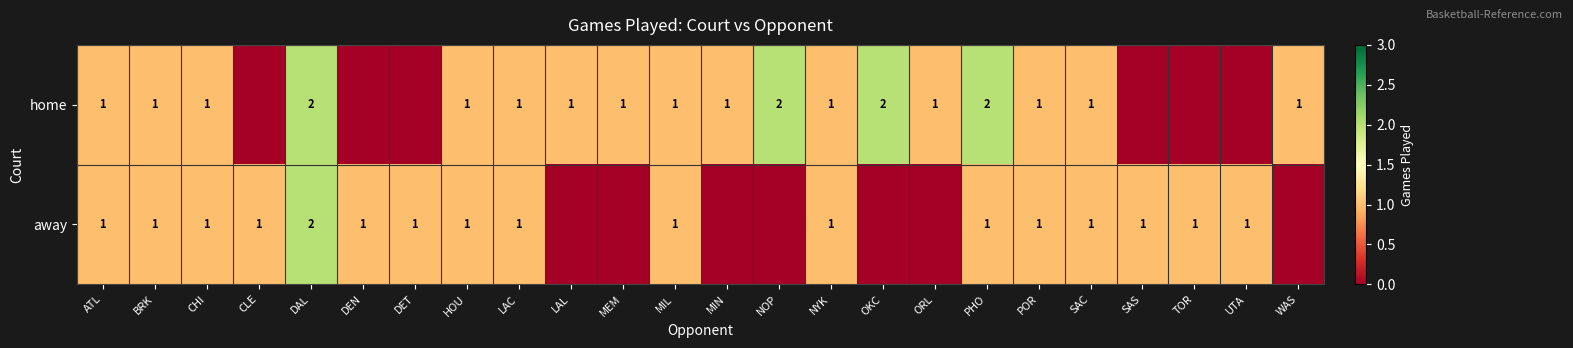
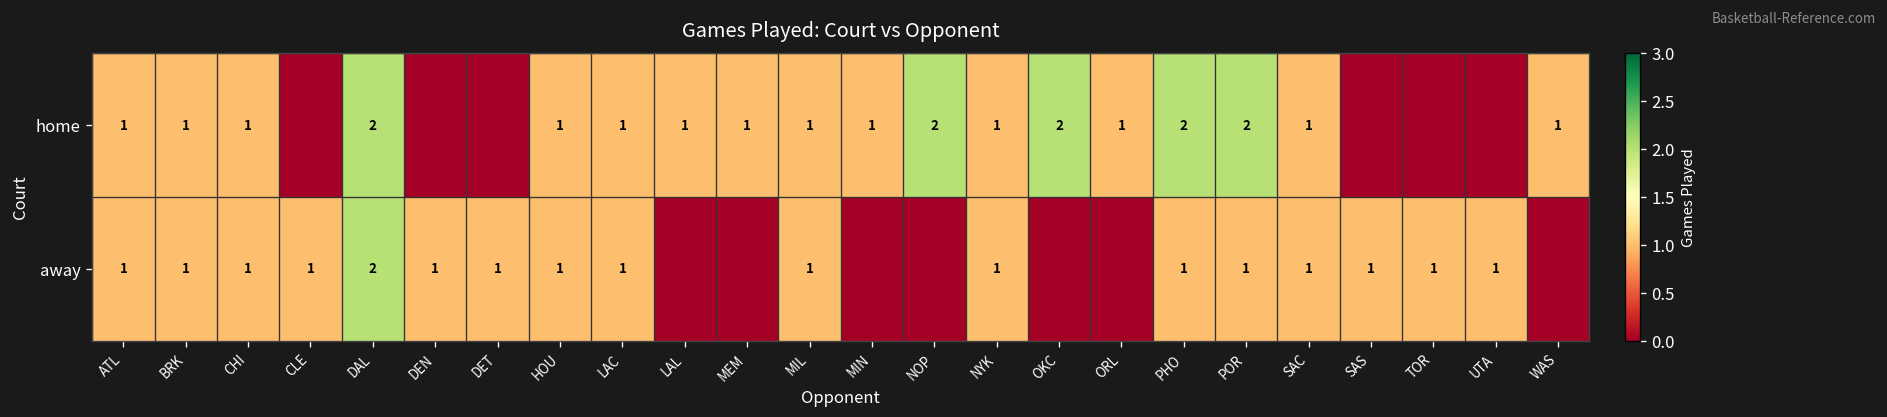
home, POR: 1 -> 2
